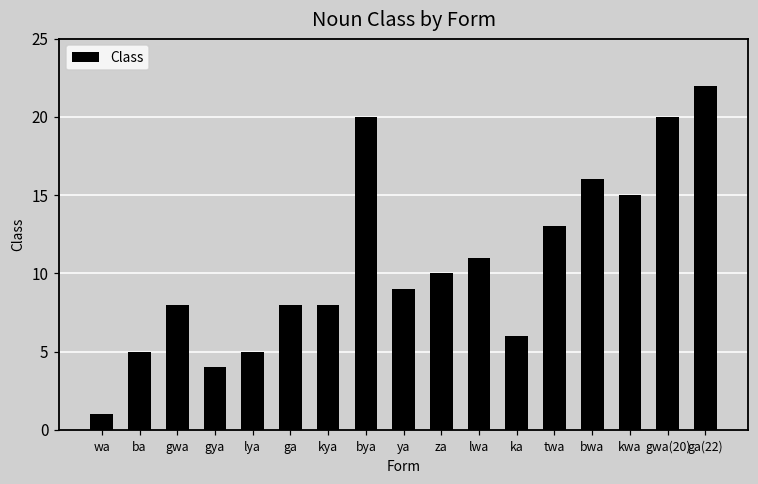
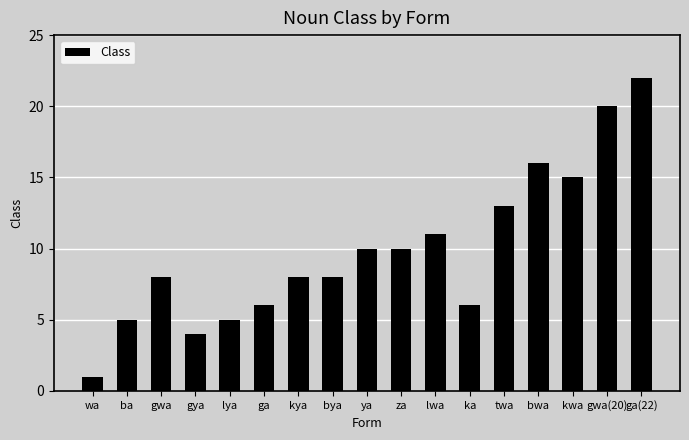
ga: 8 -> 6
bya: 20 -> 8
ya: 9 -> 10
